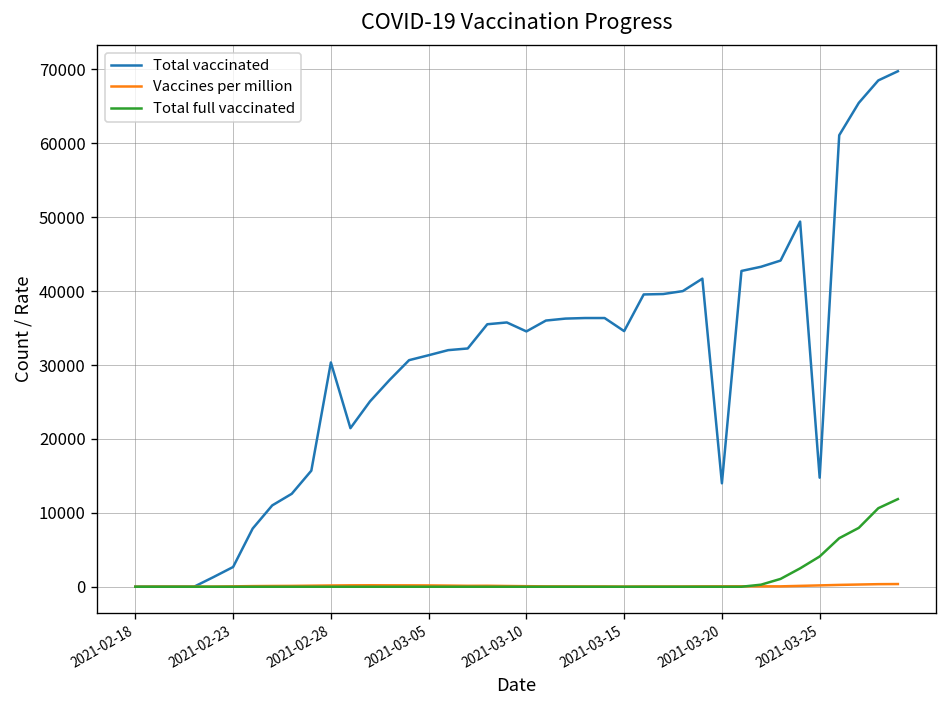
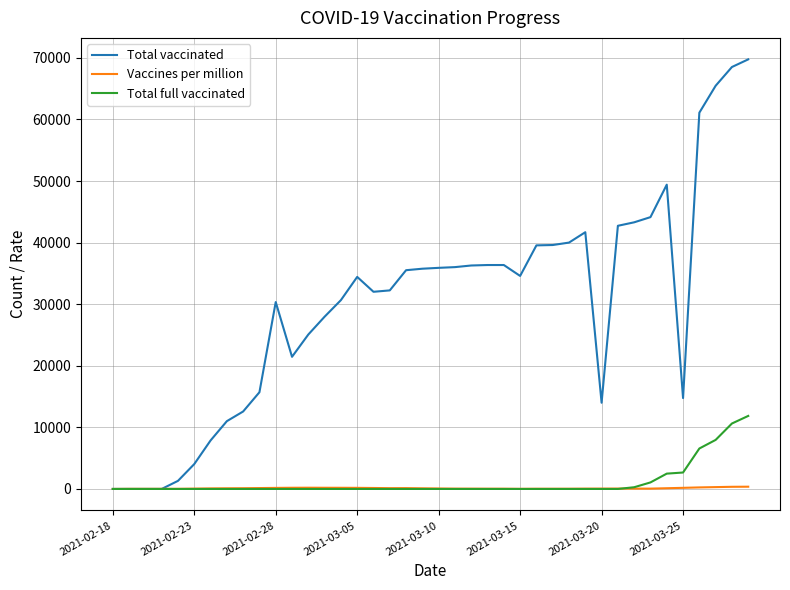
Total vaccinated, 2021-02-23: 3000 -> 4000
Total vaccinated, 2021-03-05: 31000 -> 34000
Total vaccinated, 2021-03-10: 35000 -> 36000
Total full vaccinated, 2021-03-25: 4000 -> 3000
